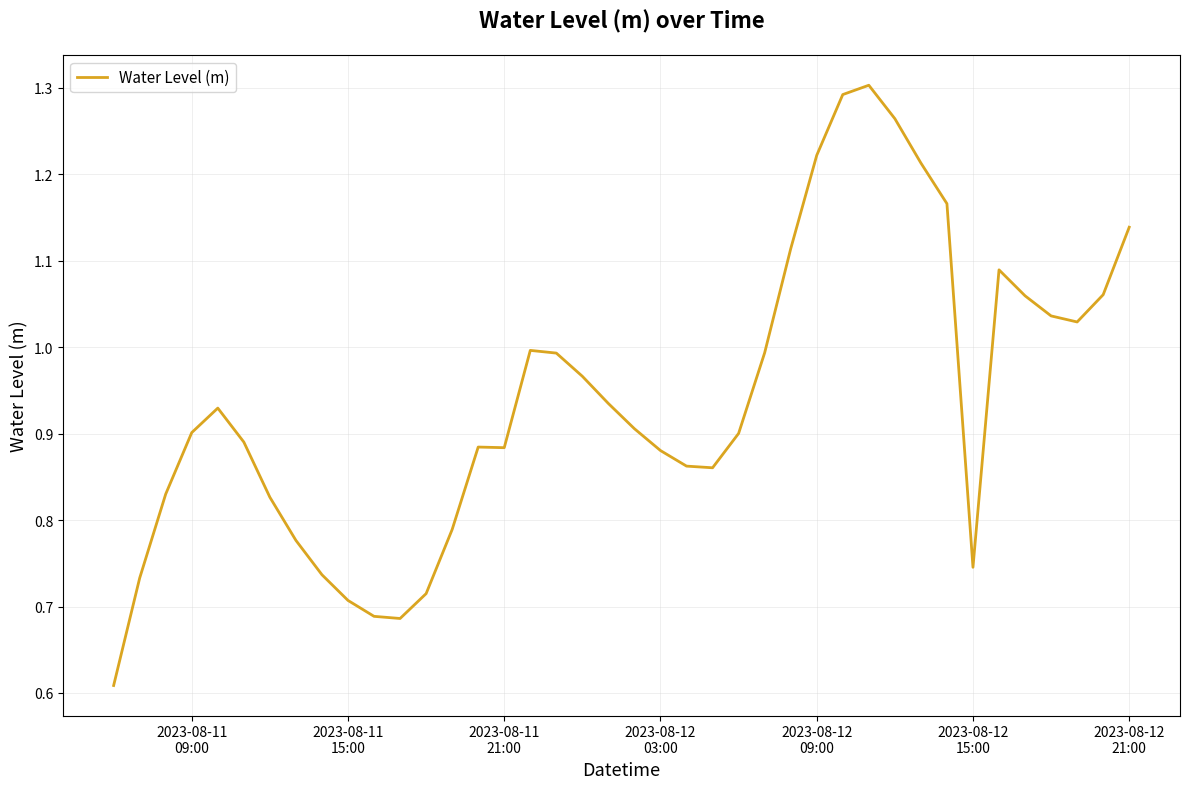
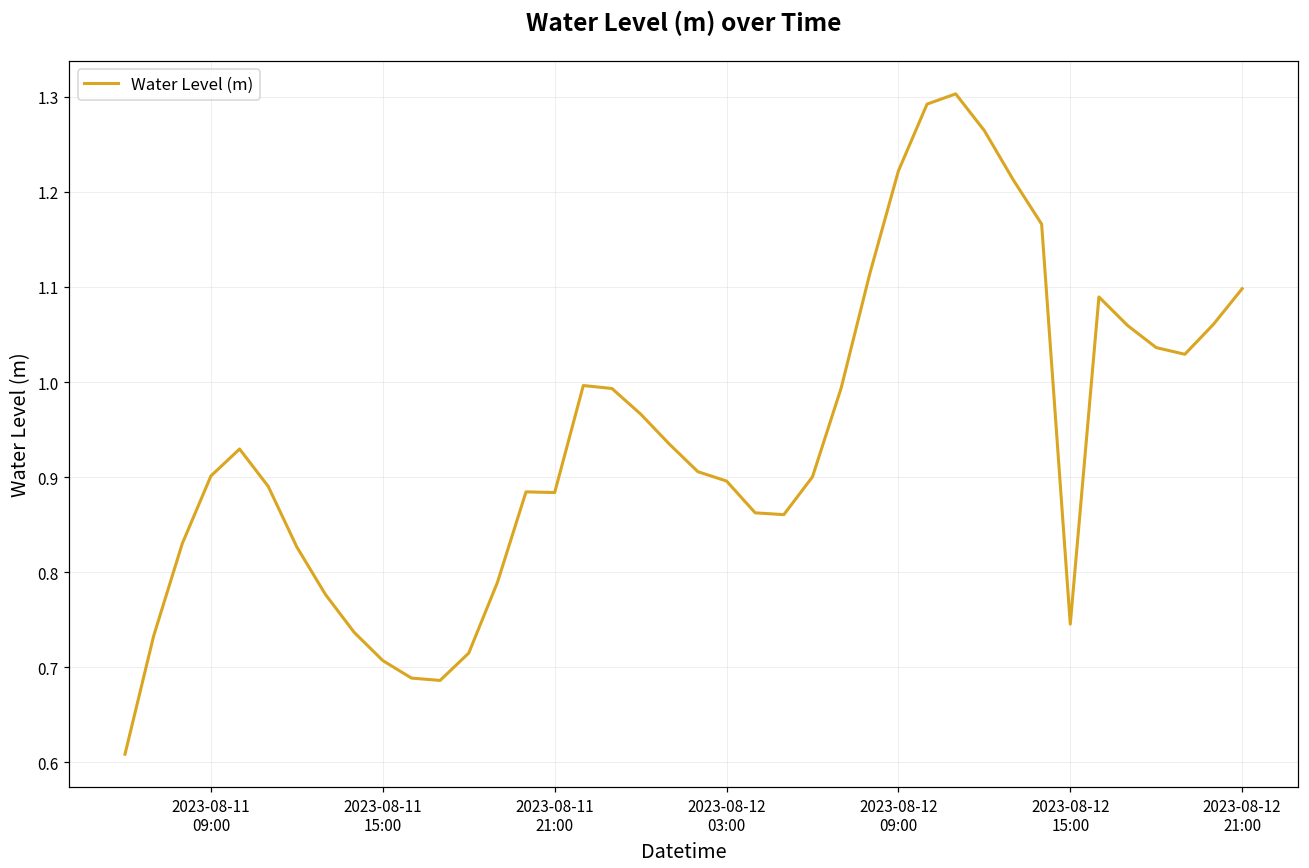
2023-08-12 03:00: 0.88 -> 0.90
2023-08-12 21:00: 1.14 -> 1.10
